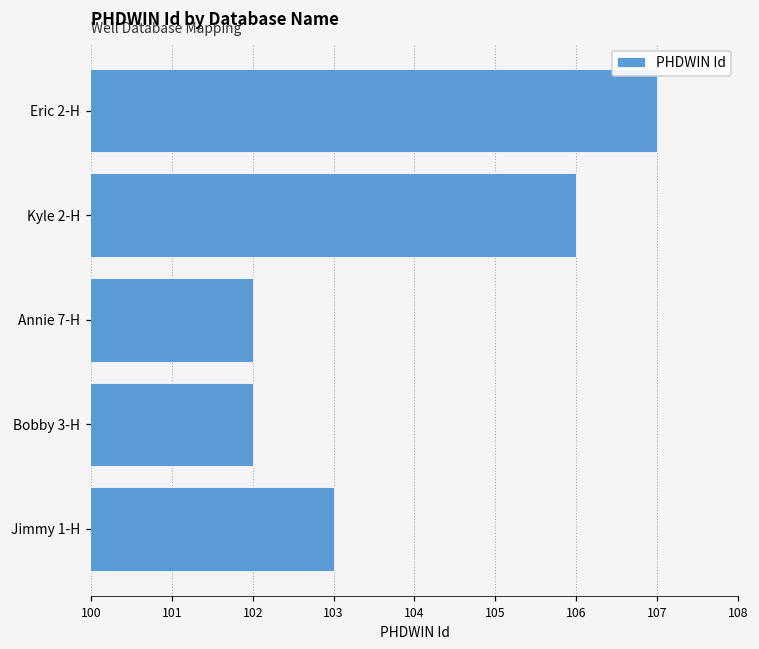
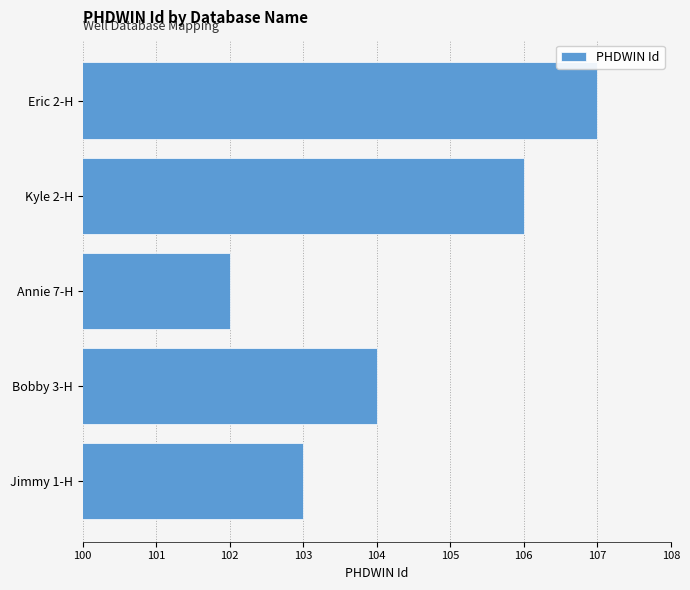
Bobby 3-H: 102 -> 104
